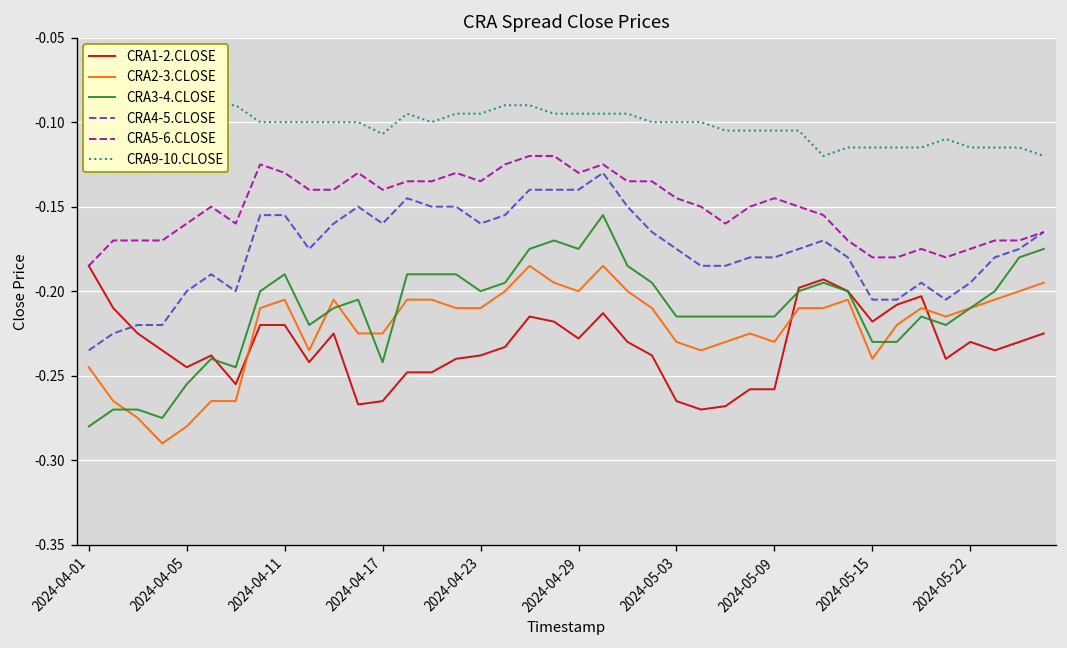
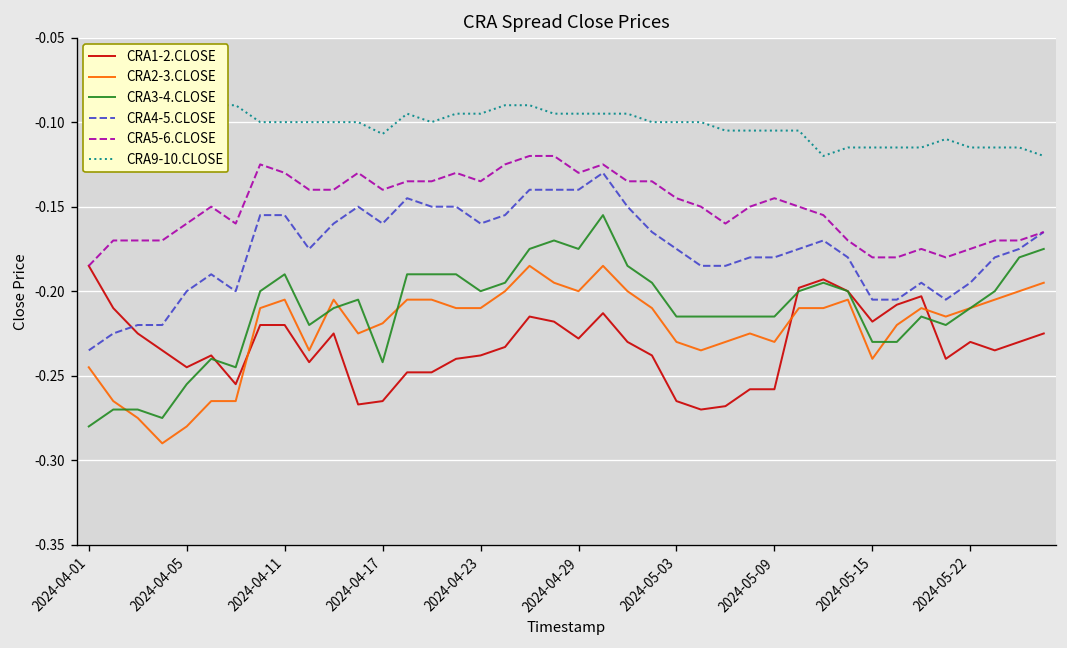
CRA2-3.CLOSE, 2024-04-17: -0.225 -> -0.219
